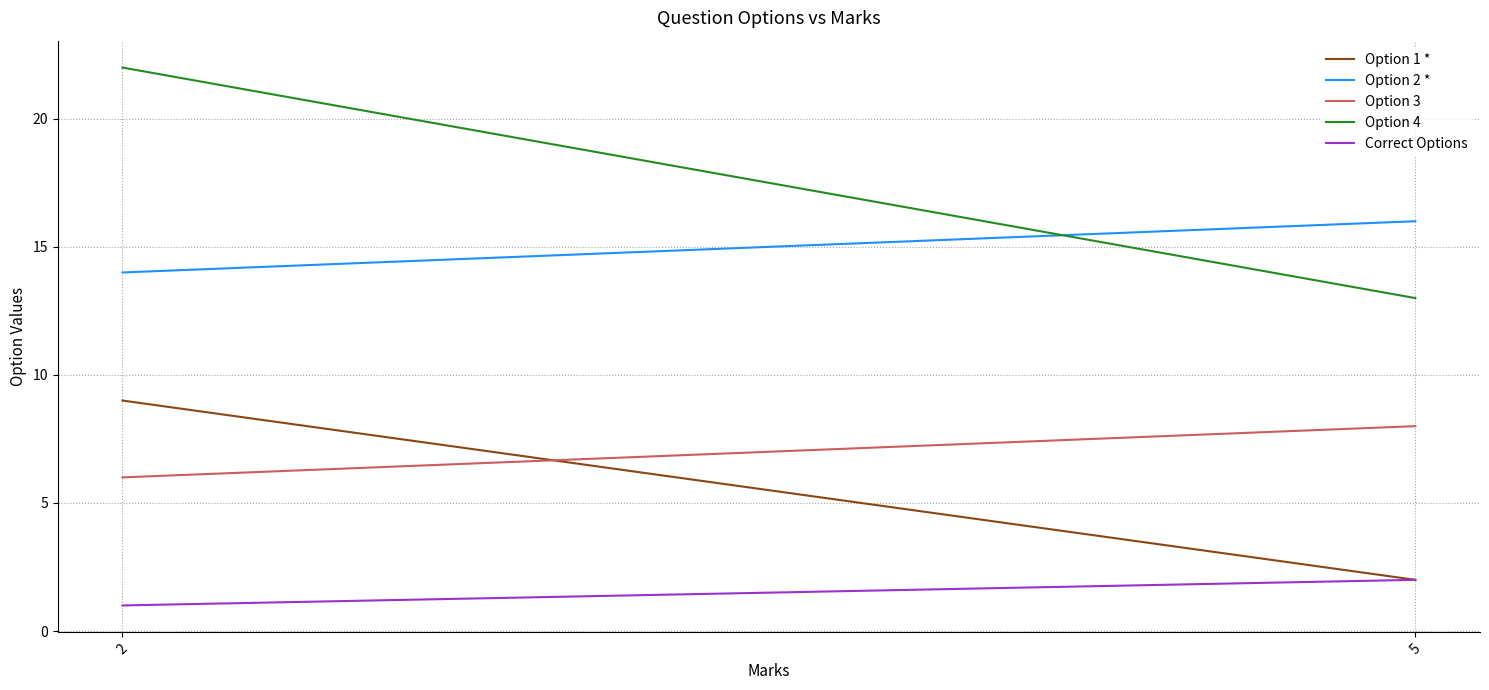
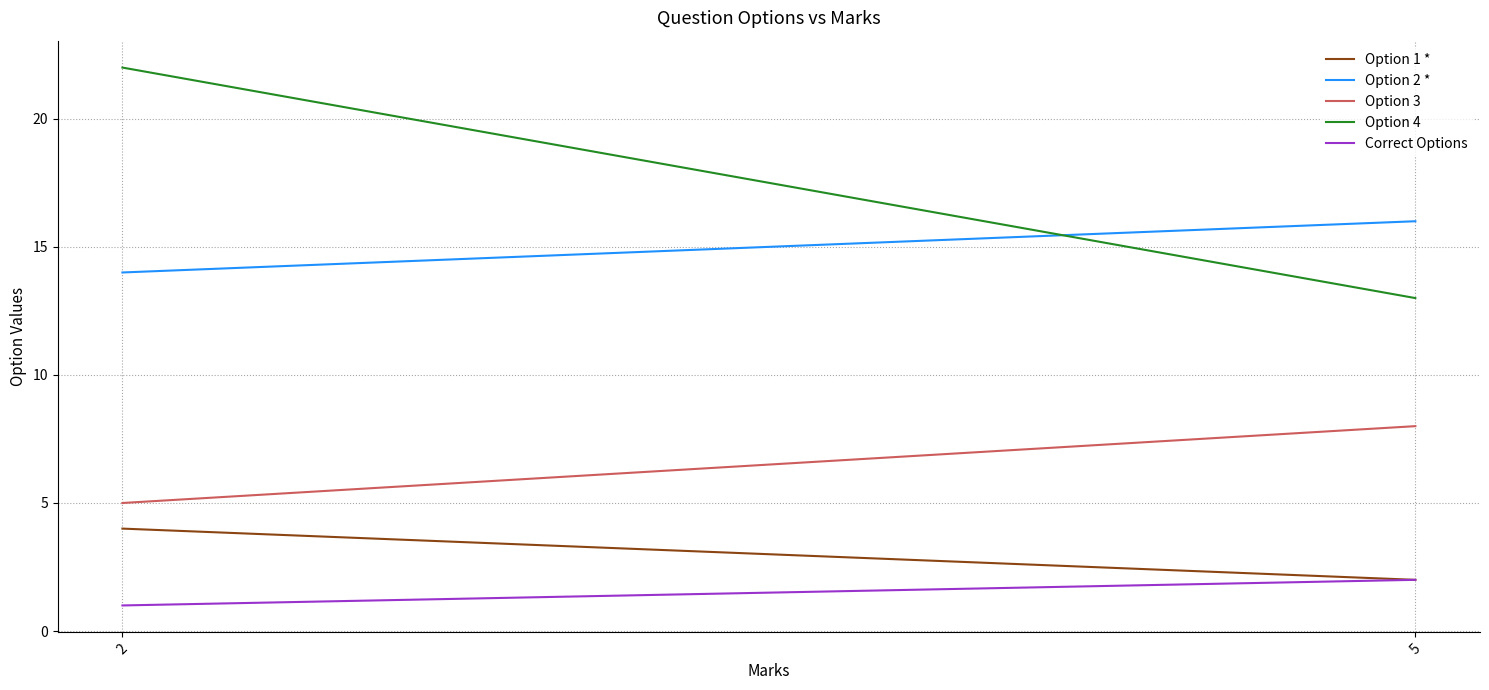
Option 1 *, 2: 9 -> 4
Option 3, 2: 6 -> 5
